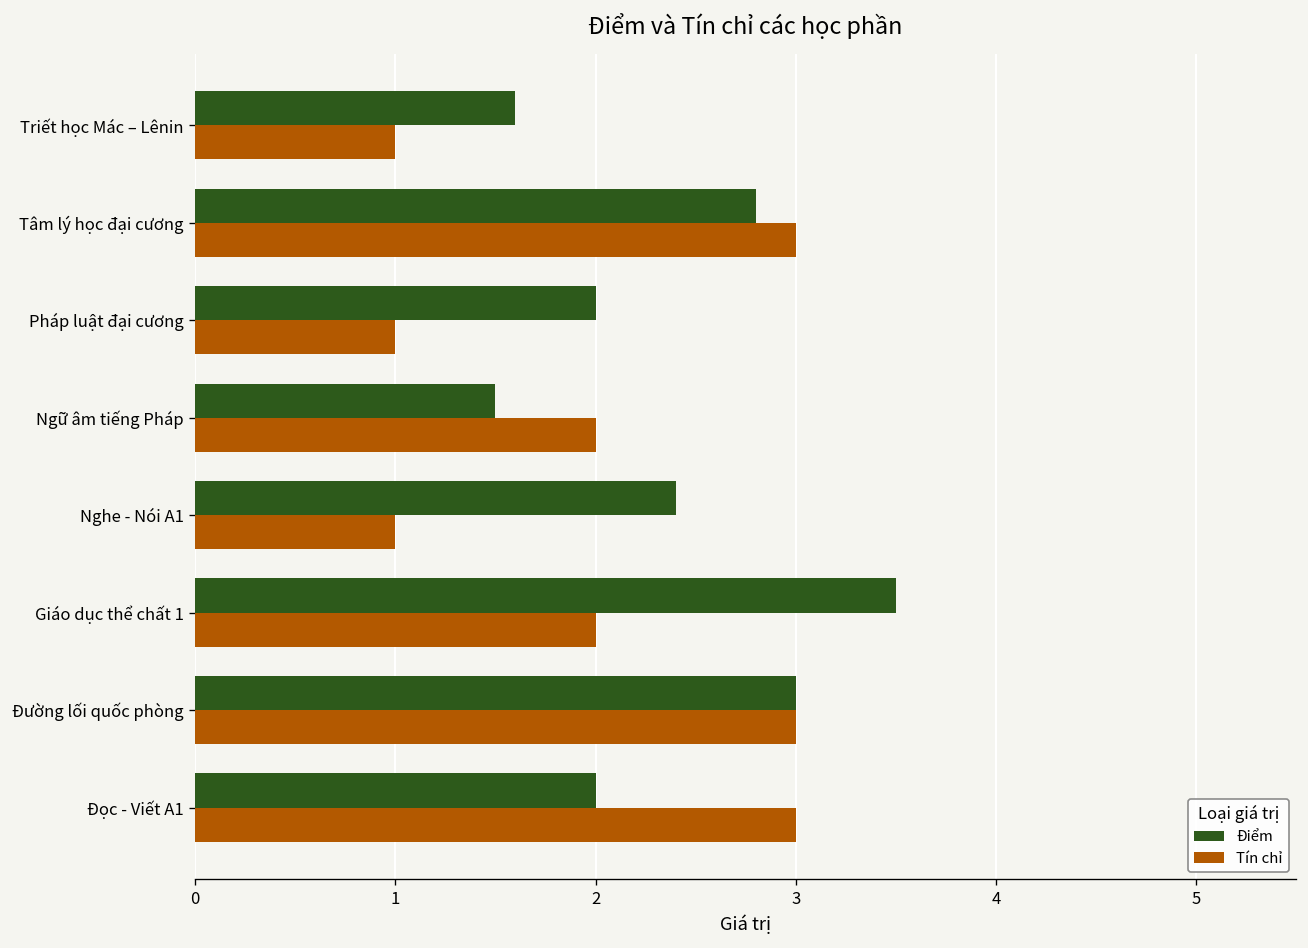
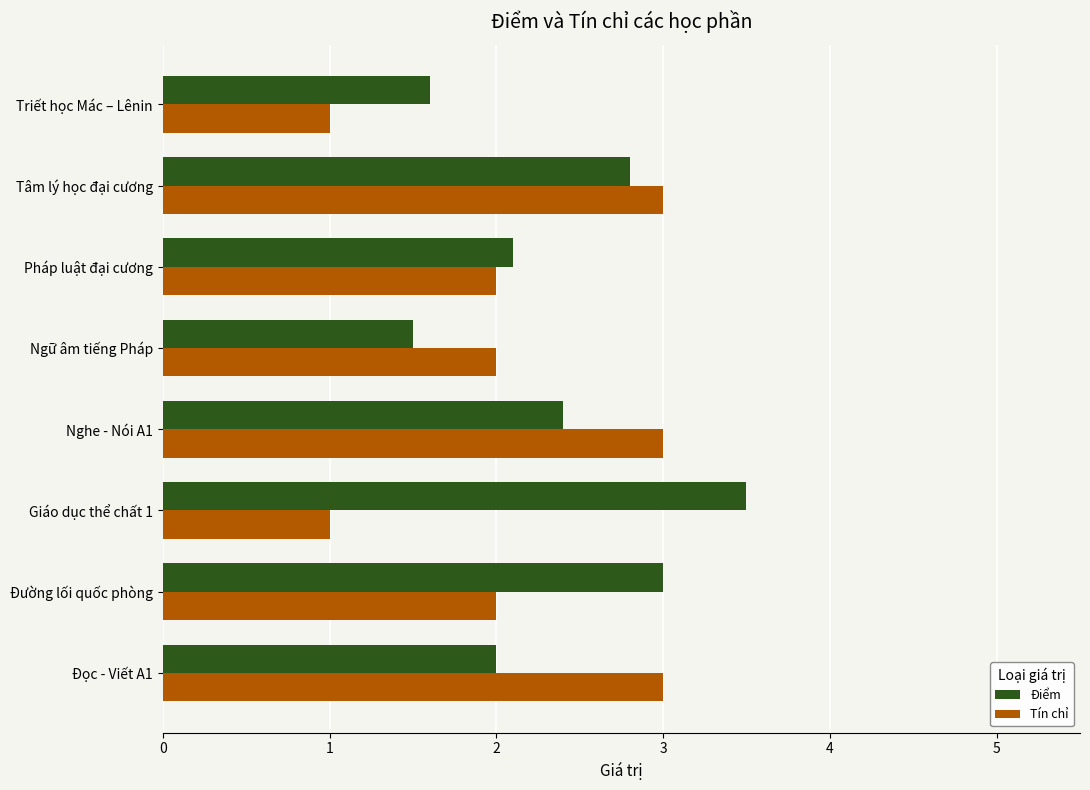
Điểm, Pháp luật đại cương: 2.0 -> 2.1
Tín chỉ, Pháp luật đại cương: 1 -> 2
Tín chỉ, Nghe - Nói A1: 1 -> 3
Tín chỉ, Giáo dục thể chất 1: 2 -> 1
Tín chỉ, Đường lối quốc phòng: 3 -> 2
